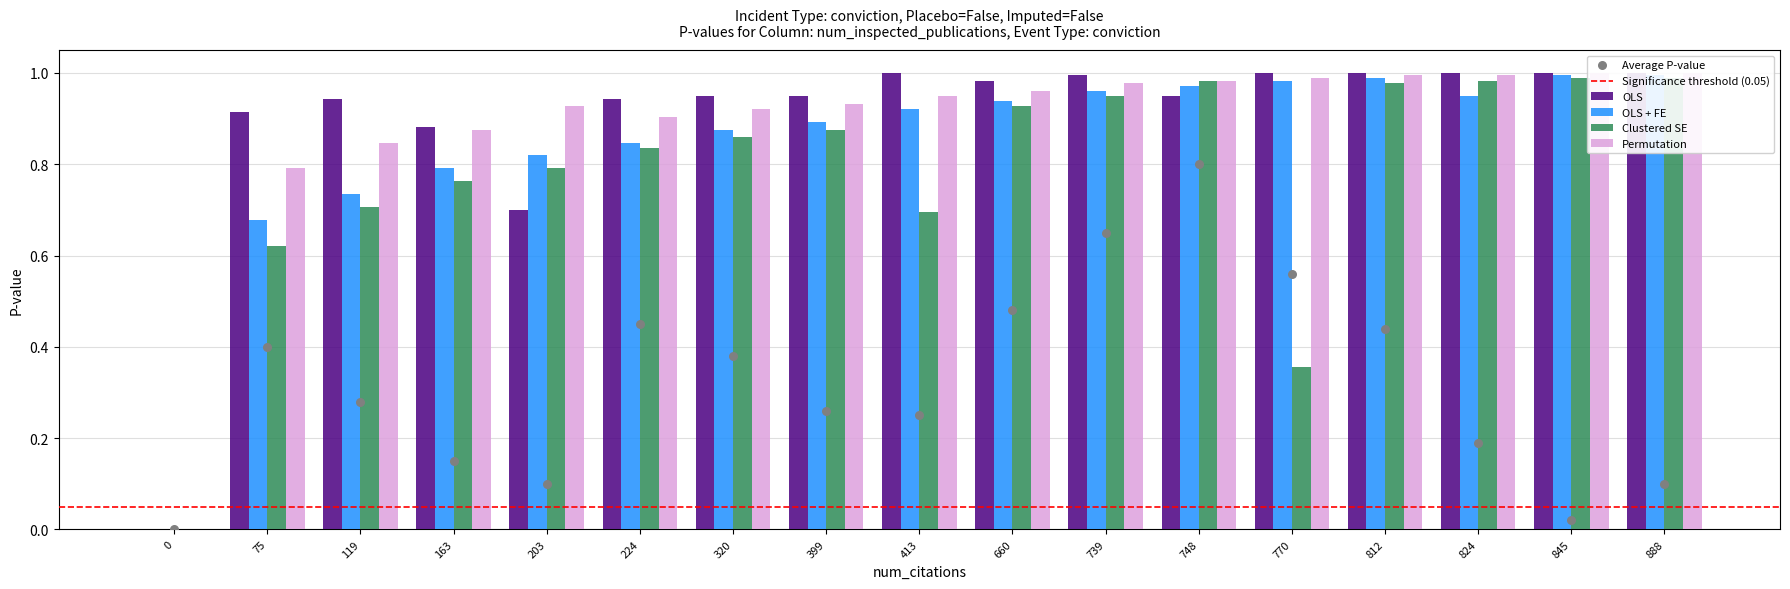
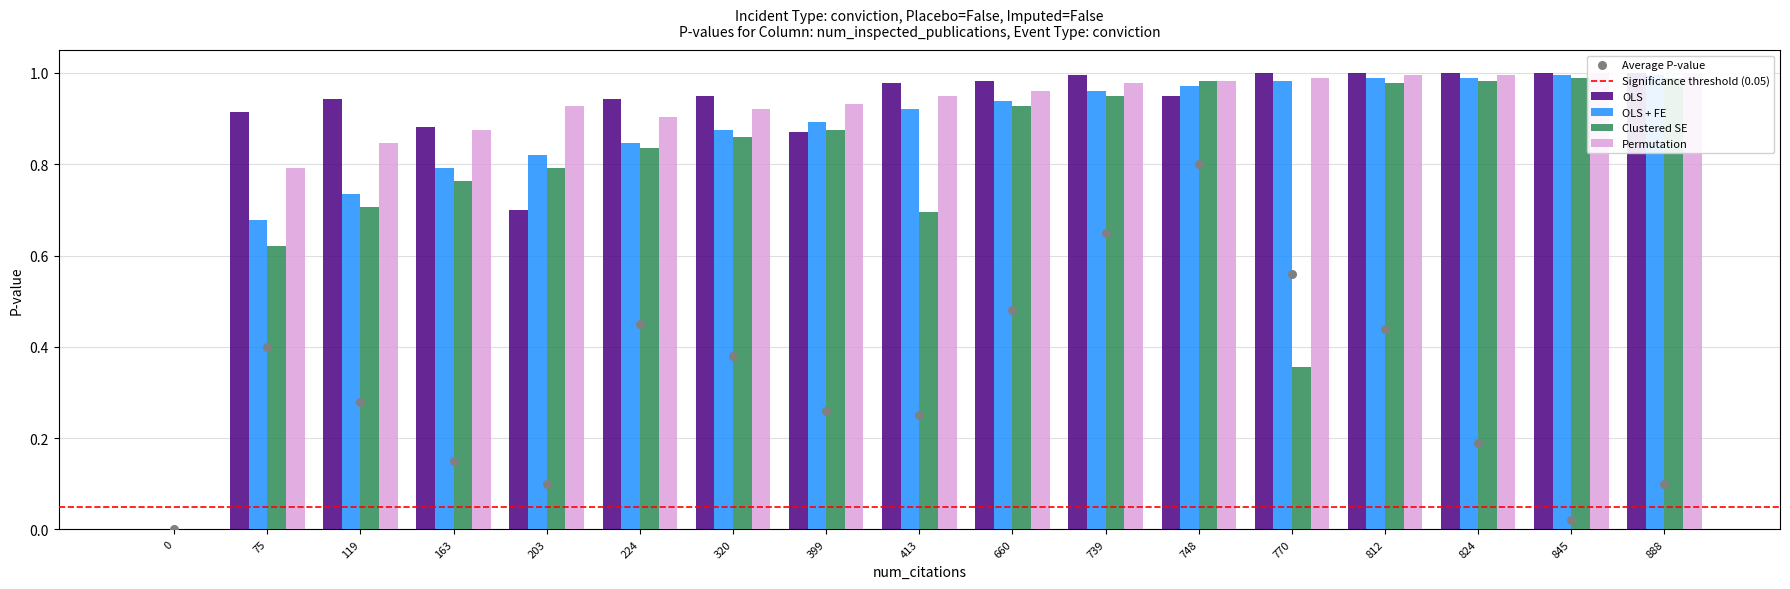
OLS, 399: 0.95 -> 0.87
OLS, 413: 1.00 -> 0.98
OLS + FE, 824: 0.95 -> 0.99
